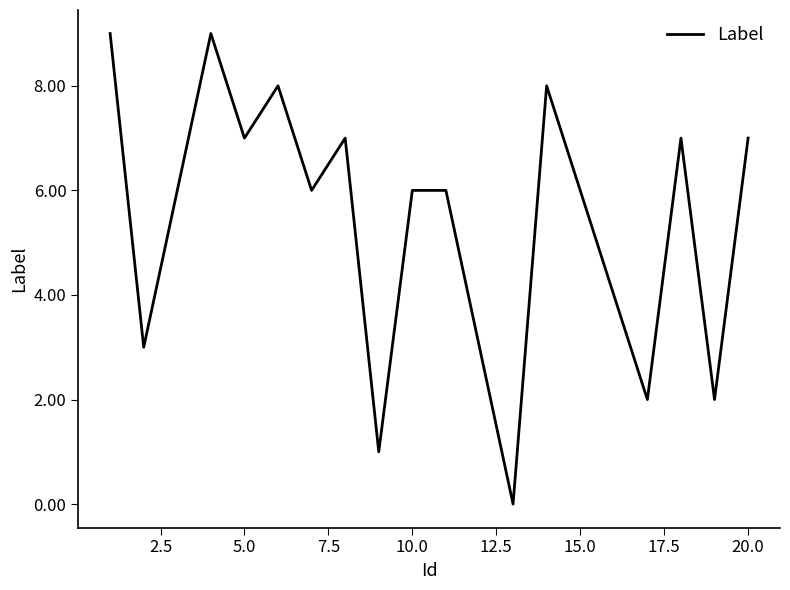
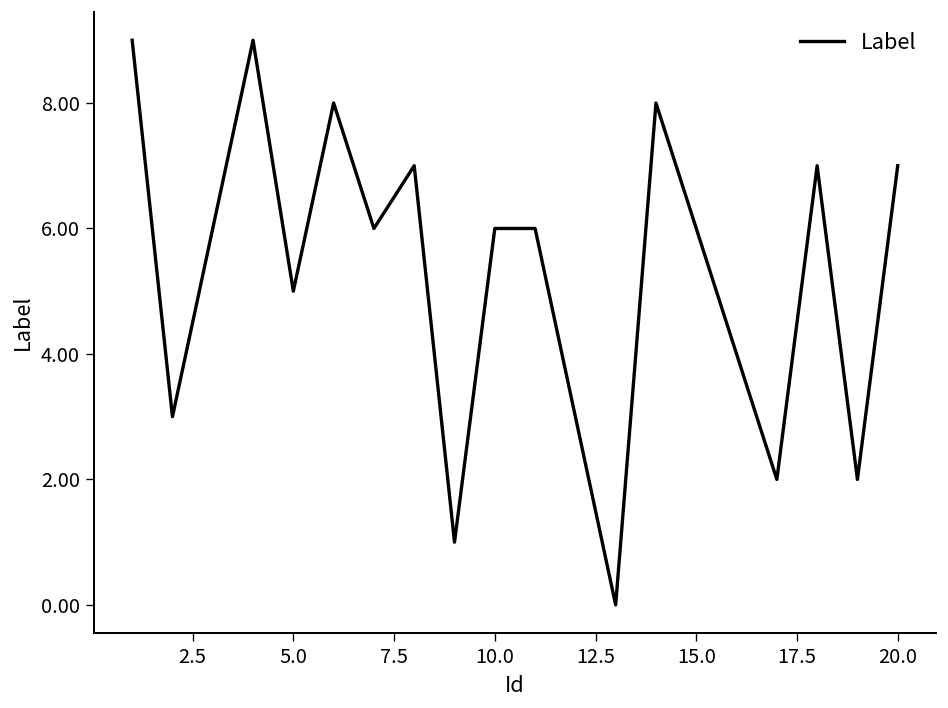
5.0: 7 -> 5
